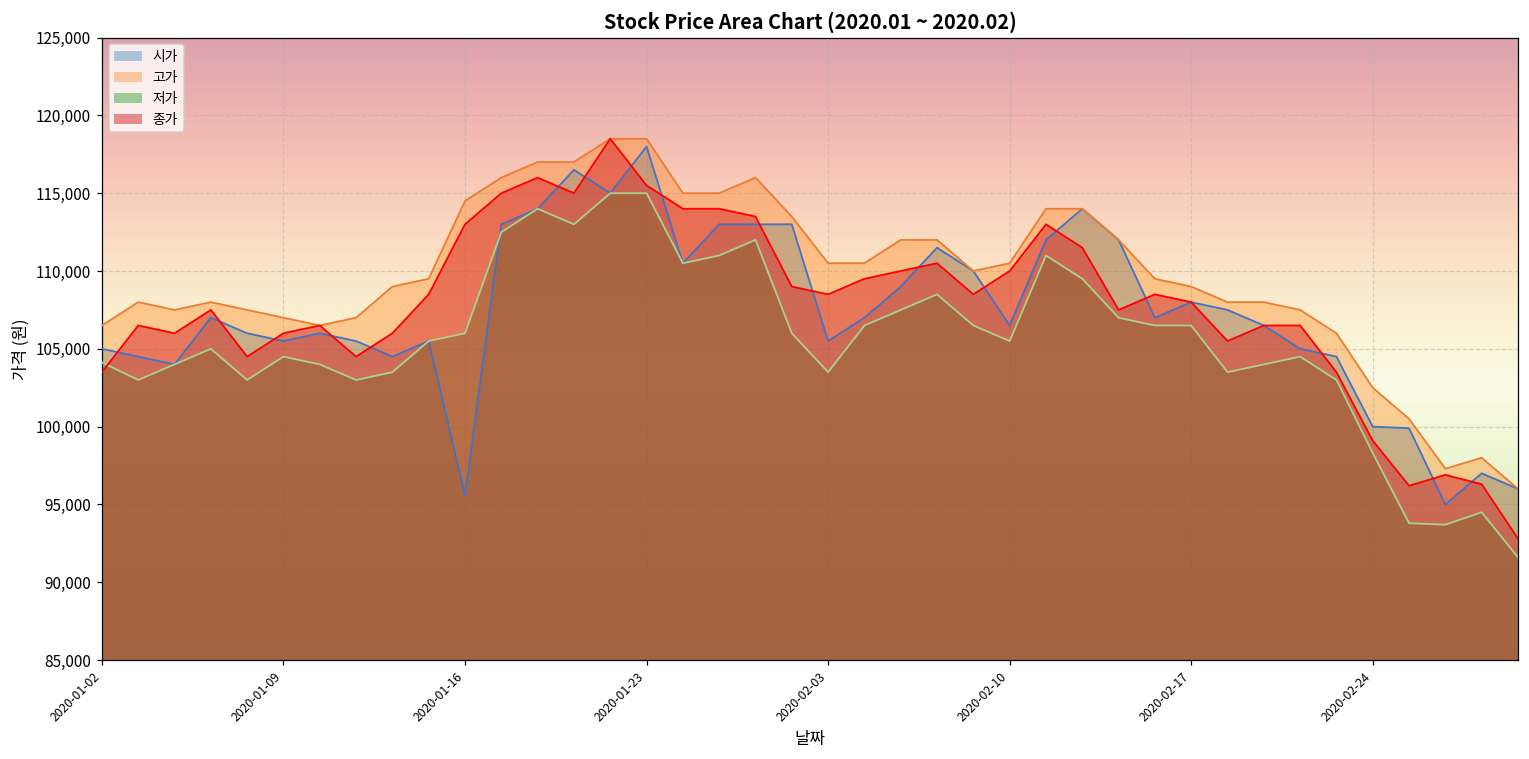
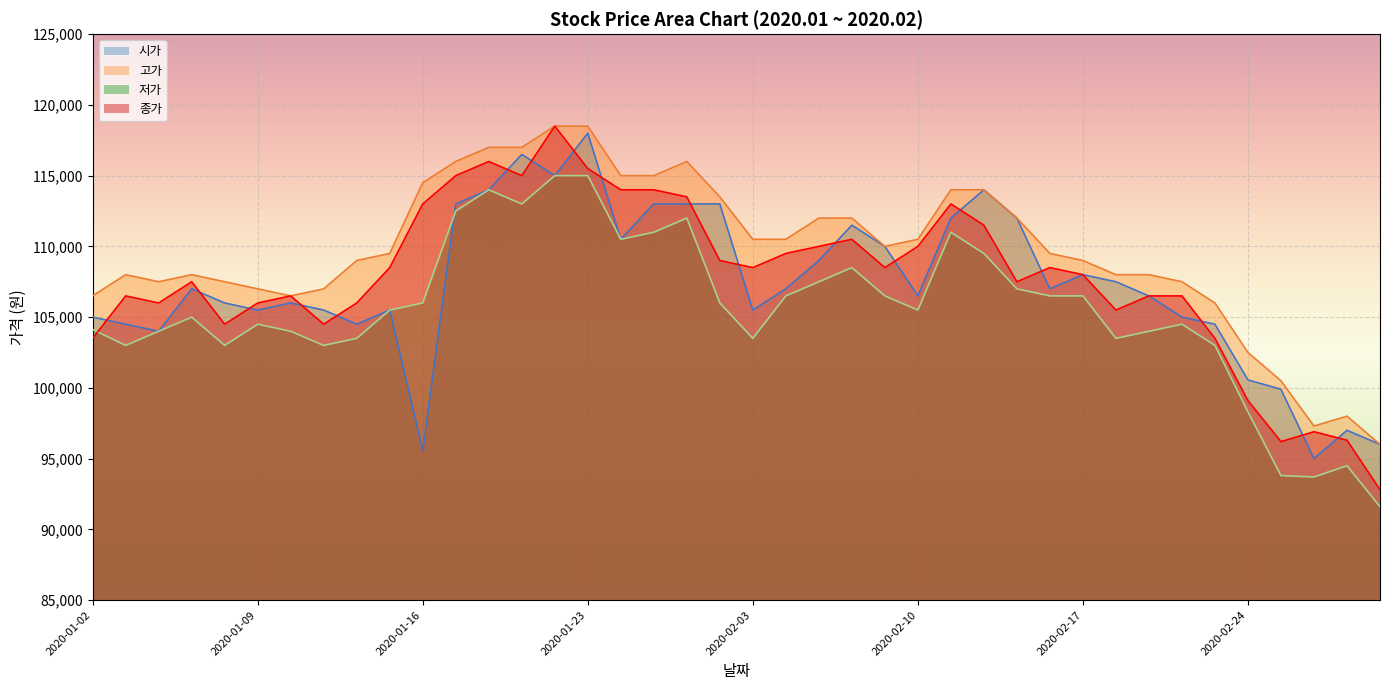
시가, 2020-02-24: 100,000 -> 100,600
